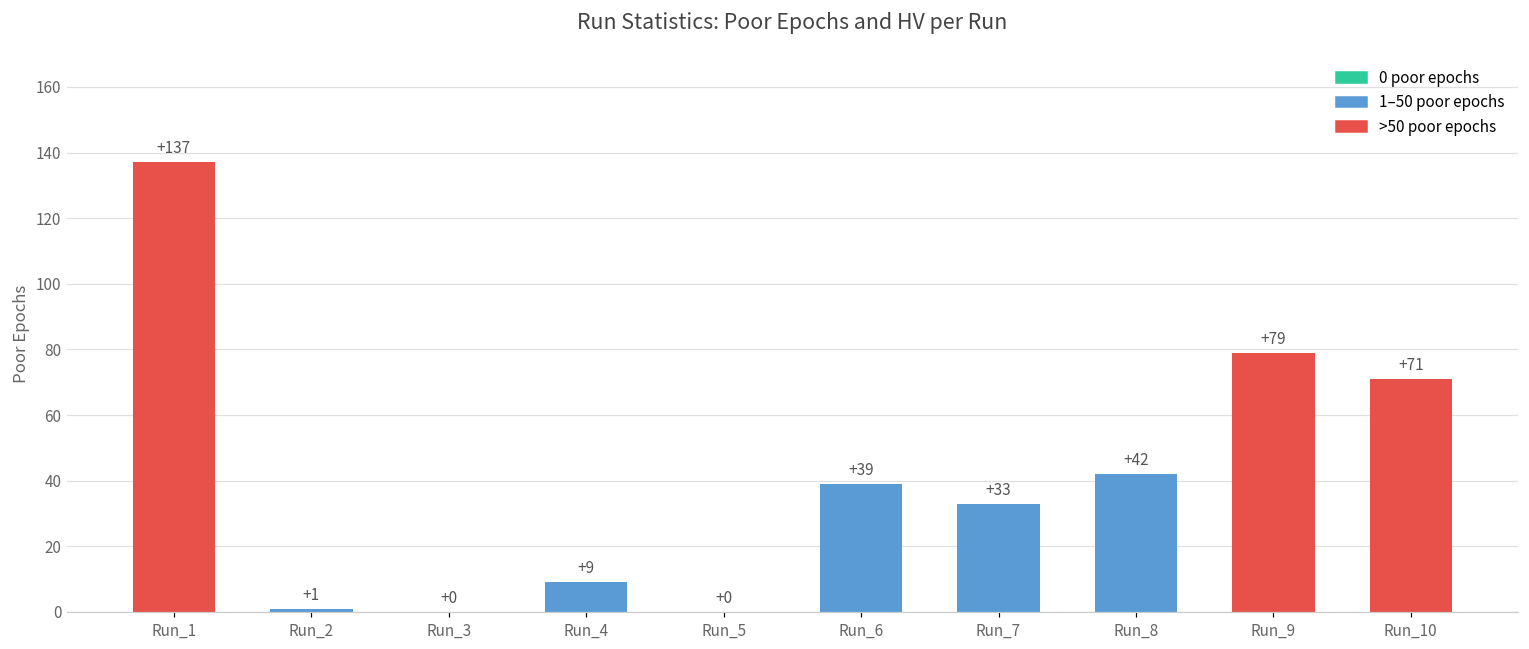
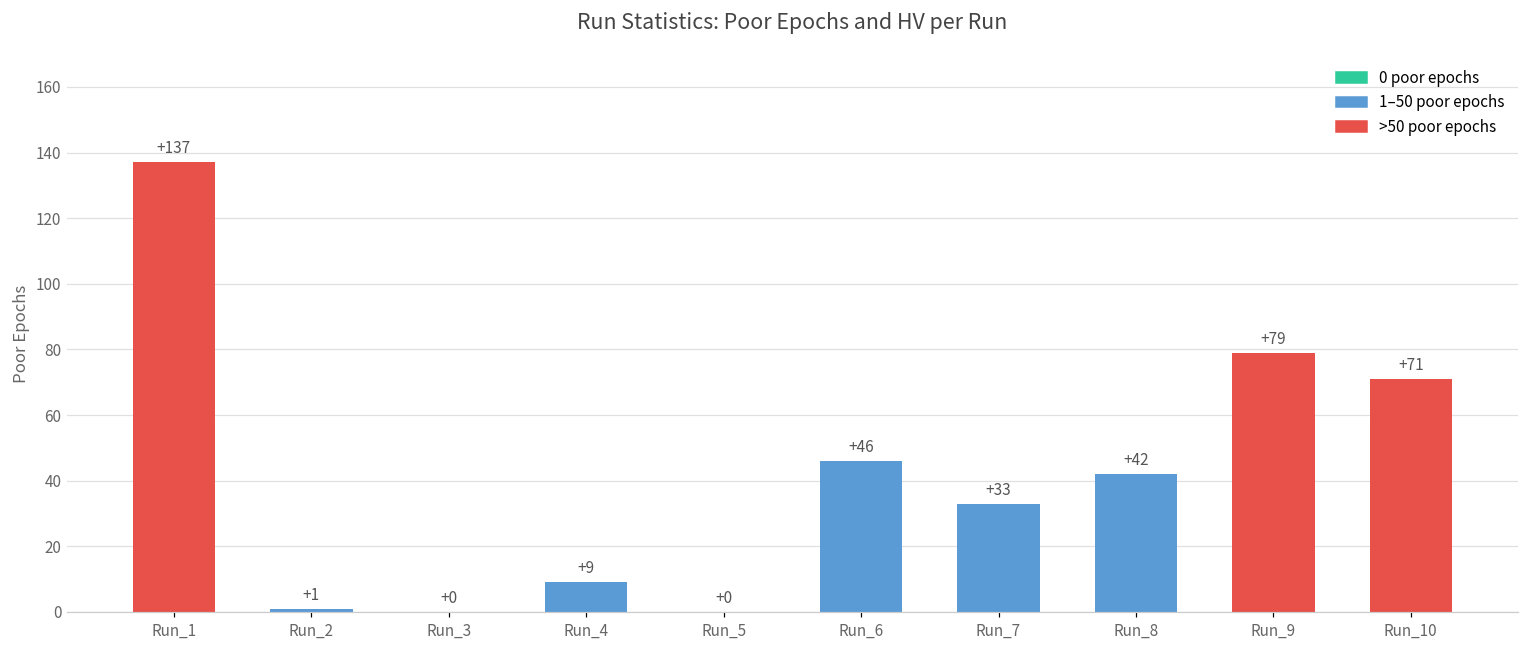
Run_6: +39 -> +46
